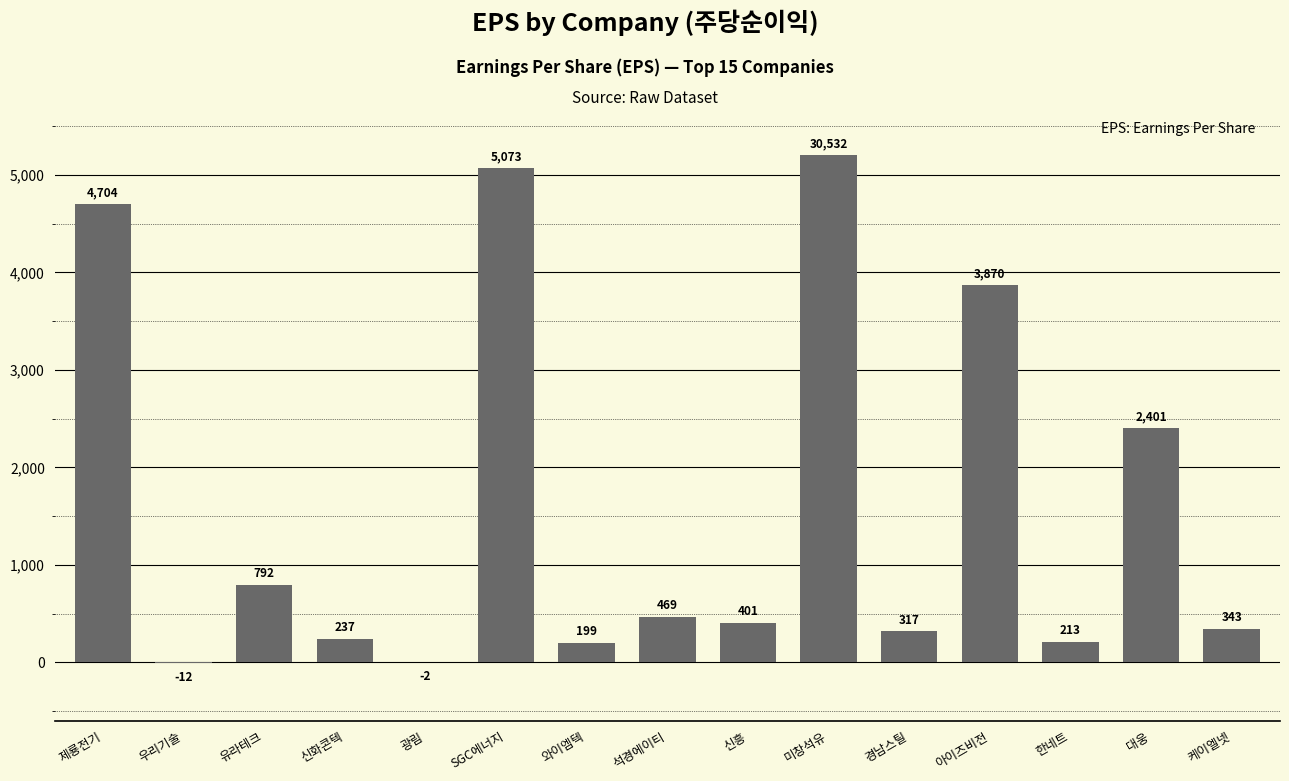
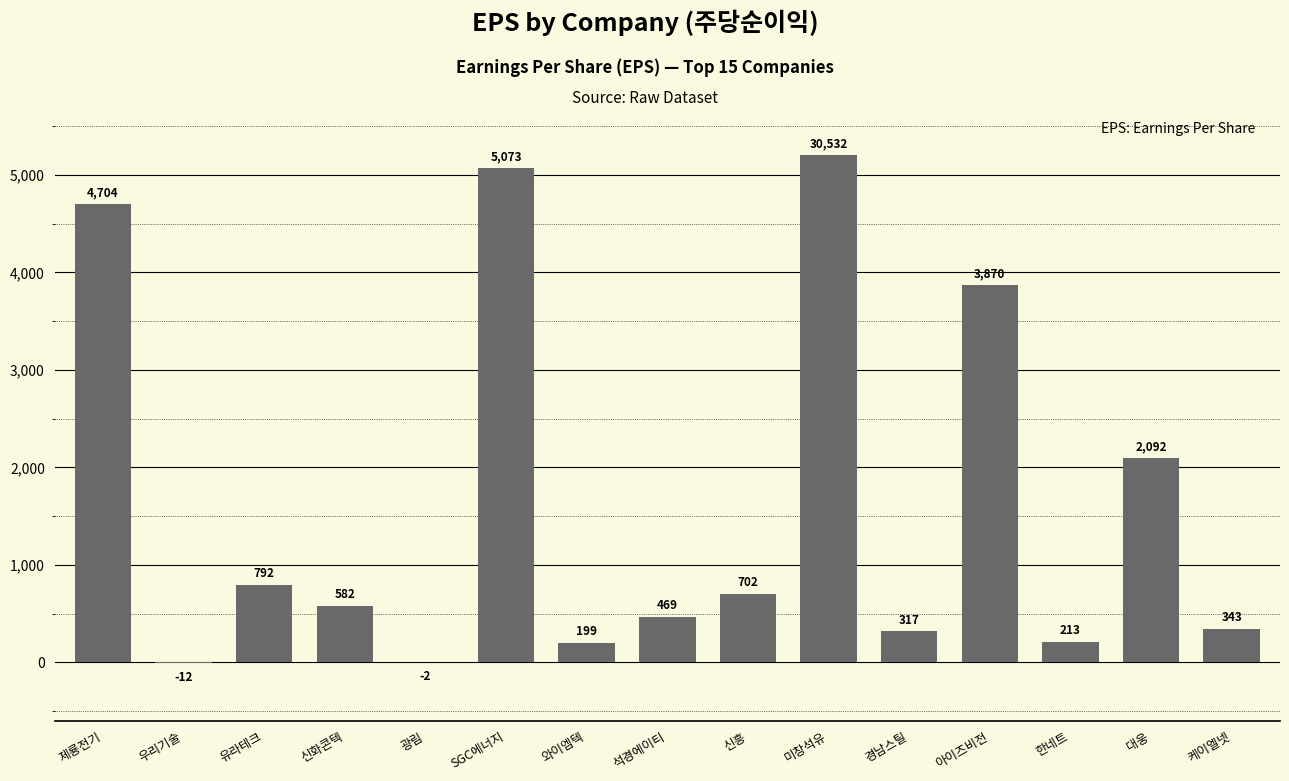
신화콘텍: 237 -> 582
신흥: 401 -> 702
대웅: 2,401 -> 2,092
